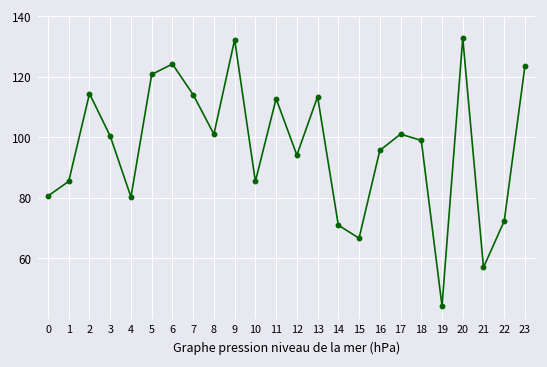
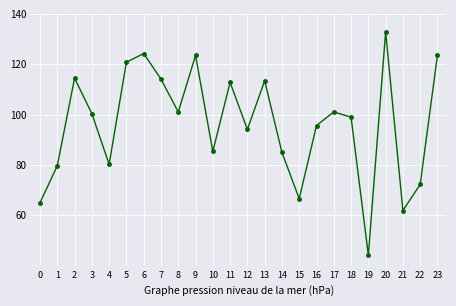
0: 81 -> 65
1: 85 -> 80
9: 132 -> 123
14: 71 -> 85
21: 57 -> 62
